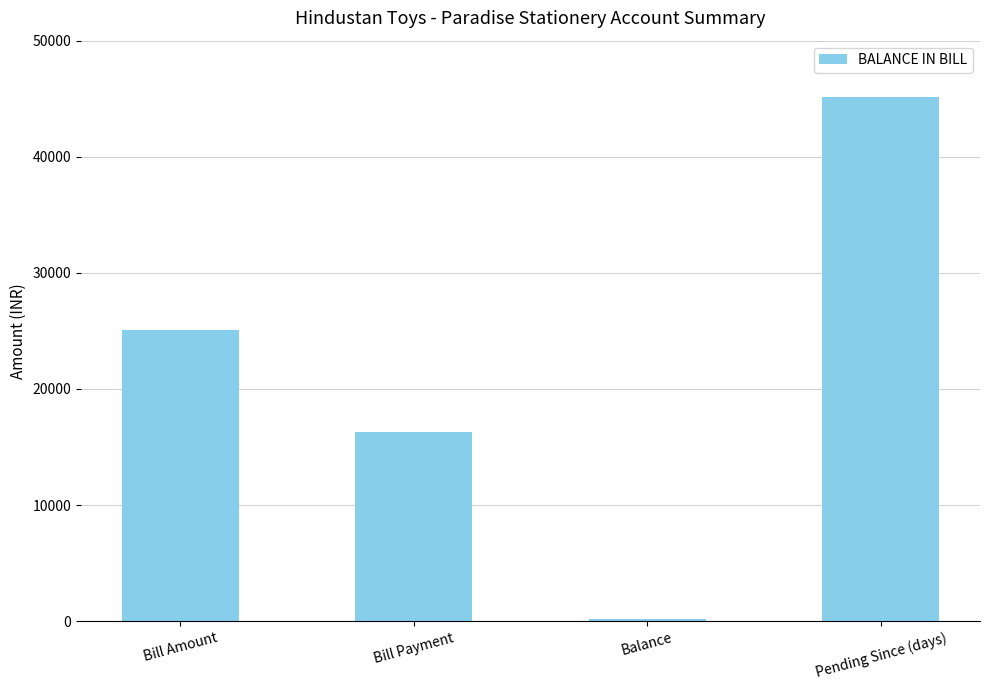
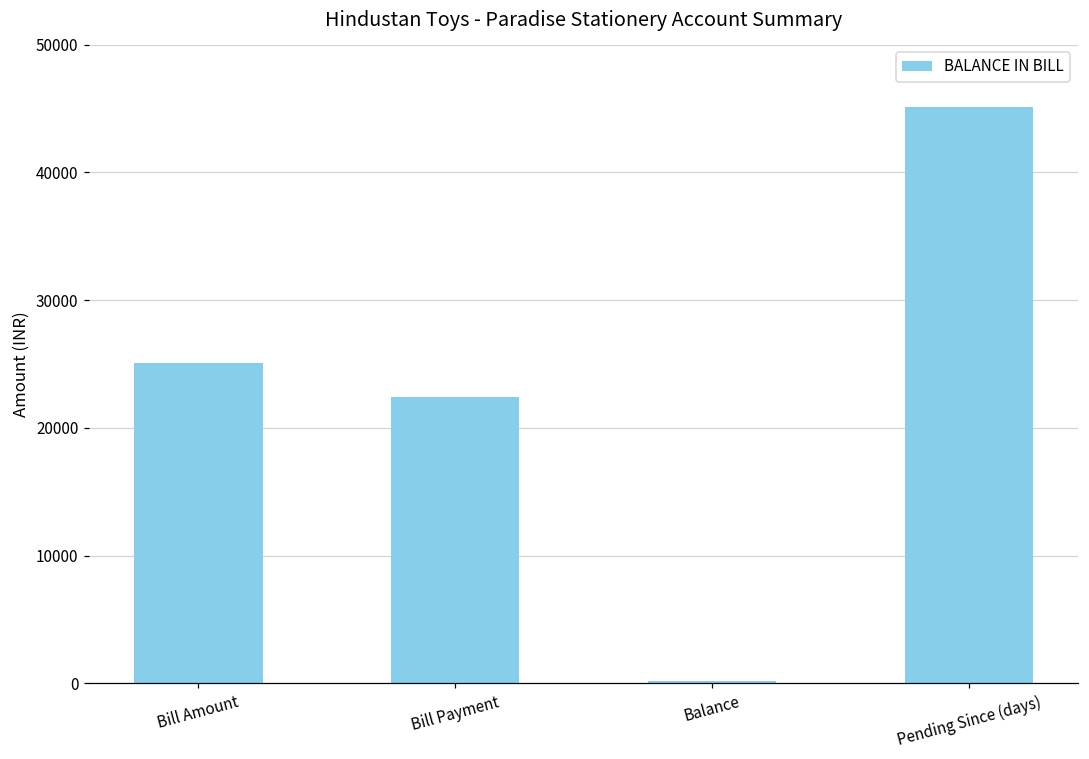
Bill Payment: 16300 -> 22400
